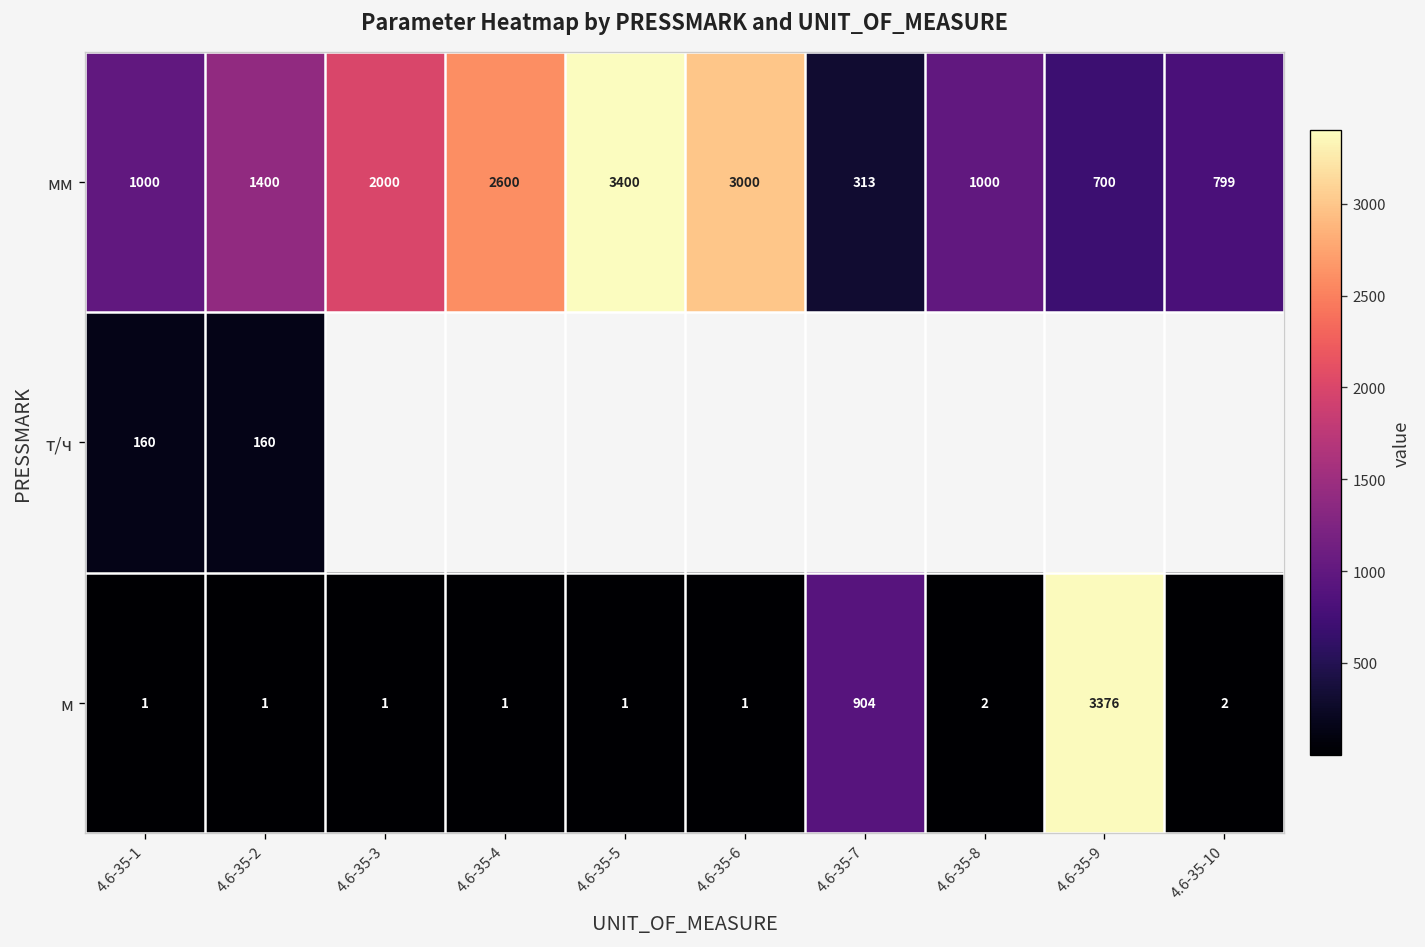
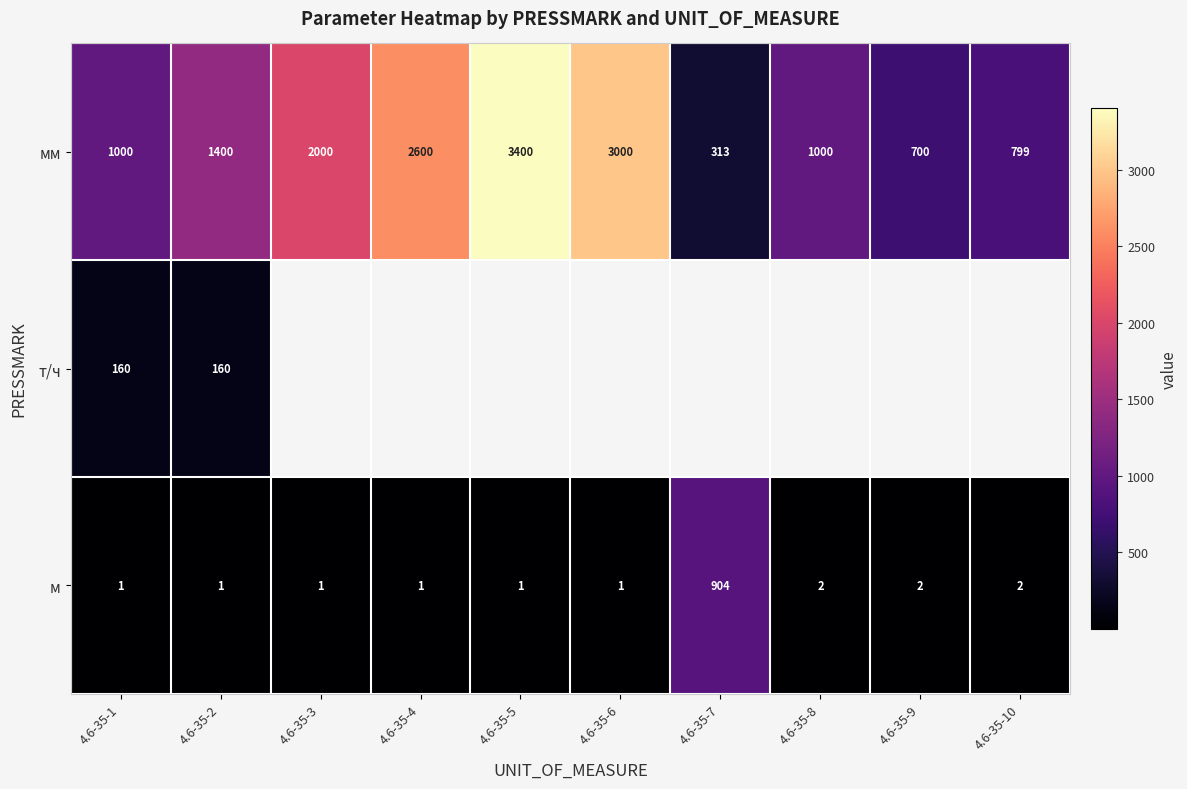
м, 4.6-35-9: 3376 -> 2
